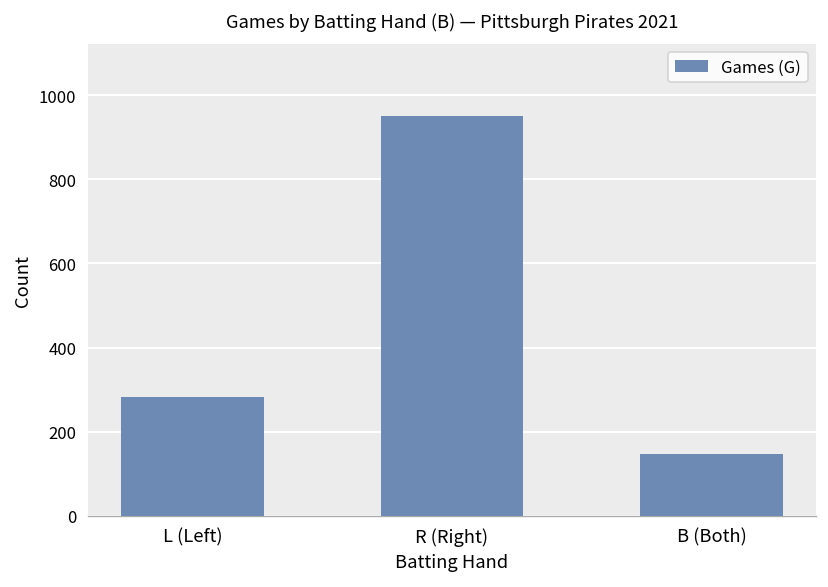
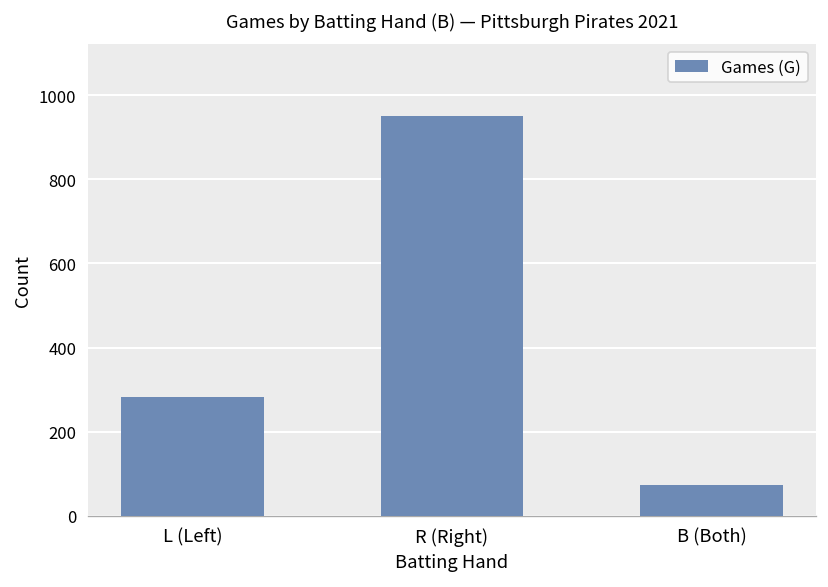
B (Both): 150 -> 70
